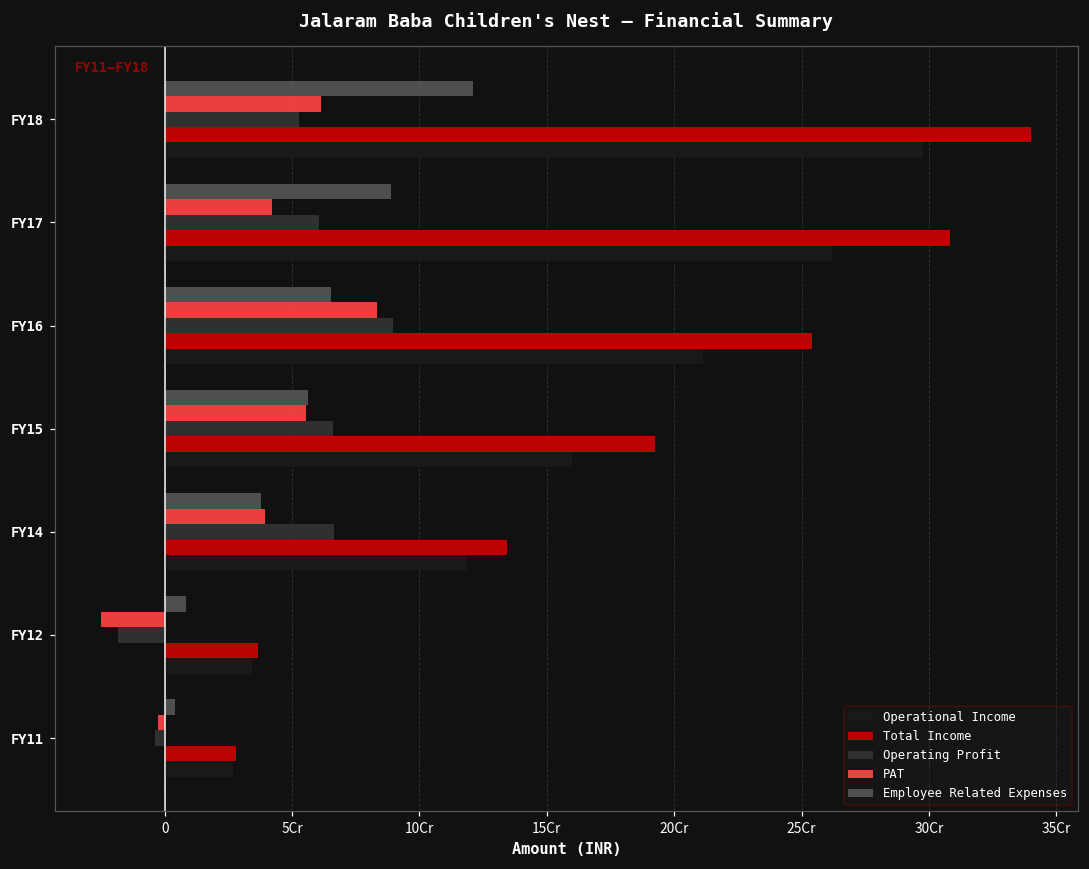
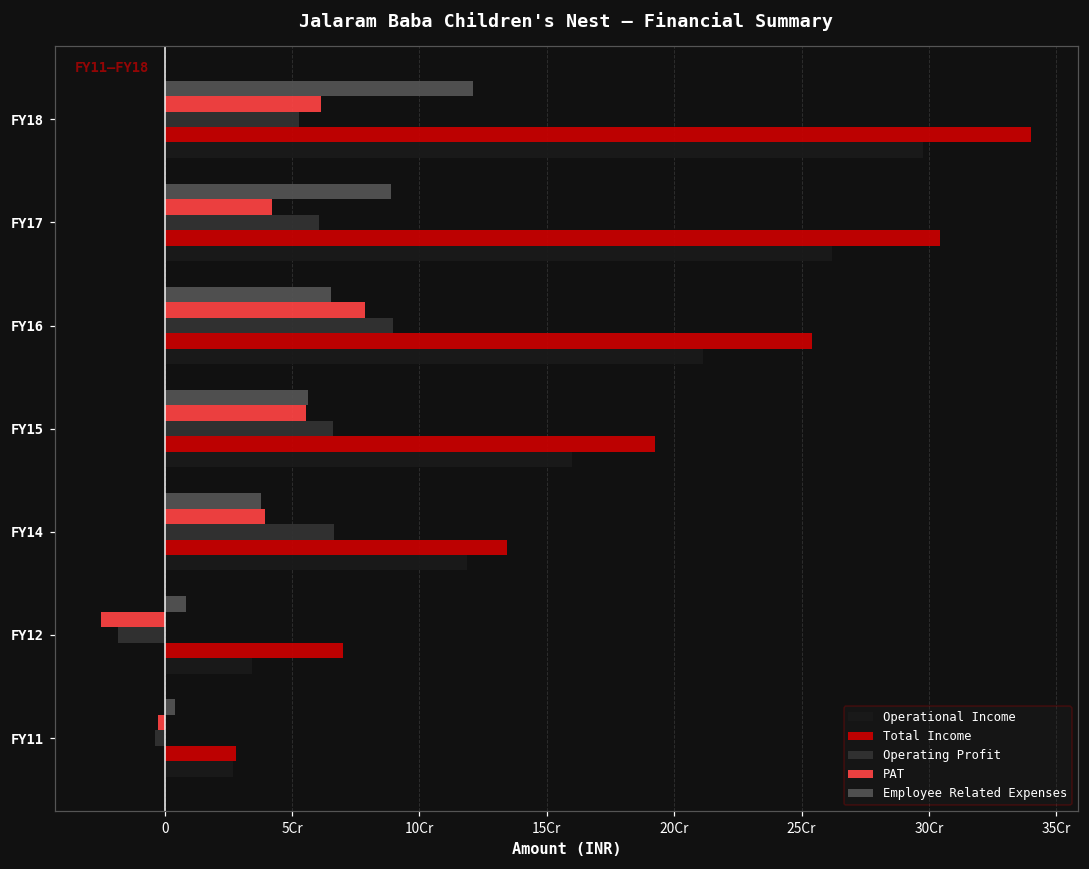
Total Income, FY17: 30.8Cr -> 30.4Cr
PAT, FY16: 8.4Cr -> 7.8Cr
Total Income, FY12: 3.7Cr -> 7.0Cr
